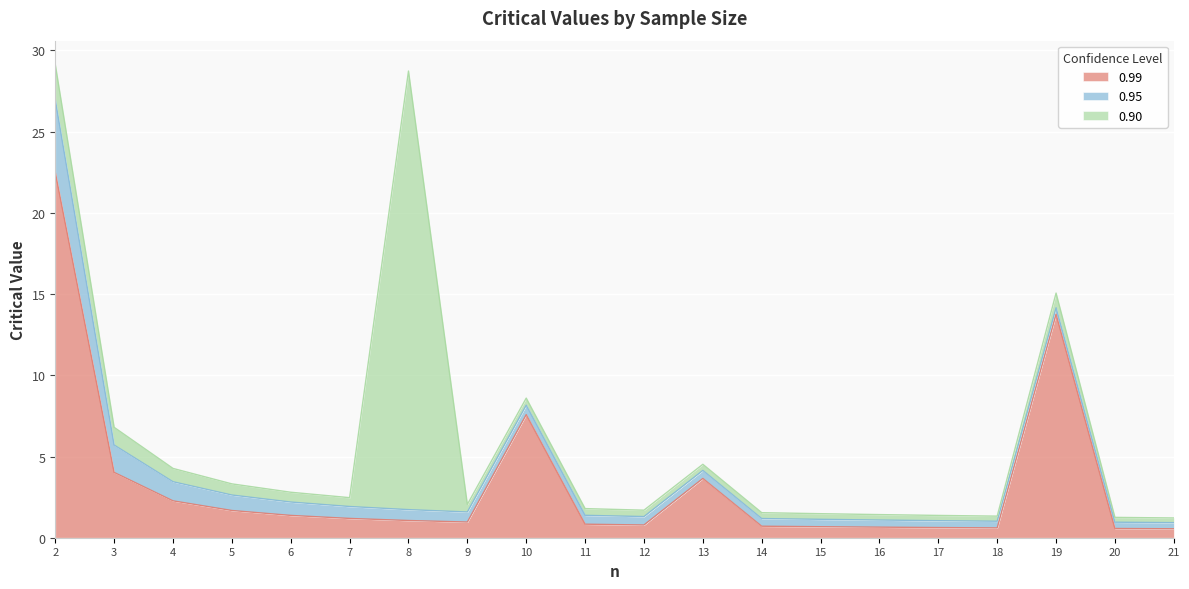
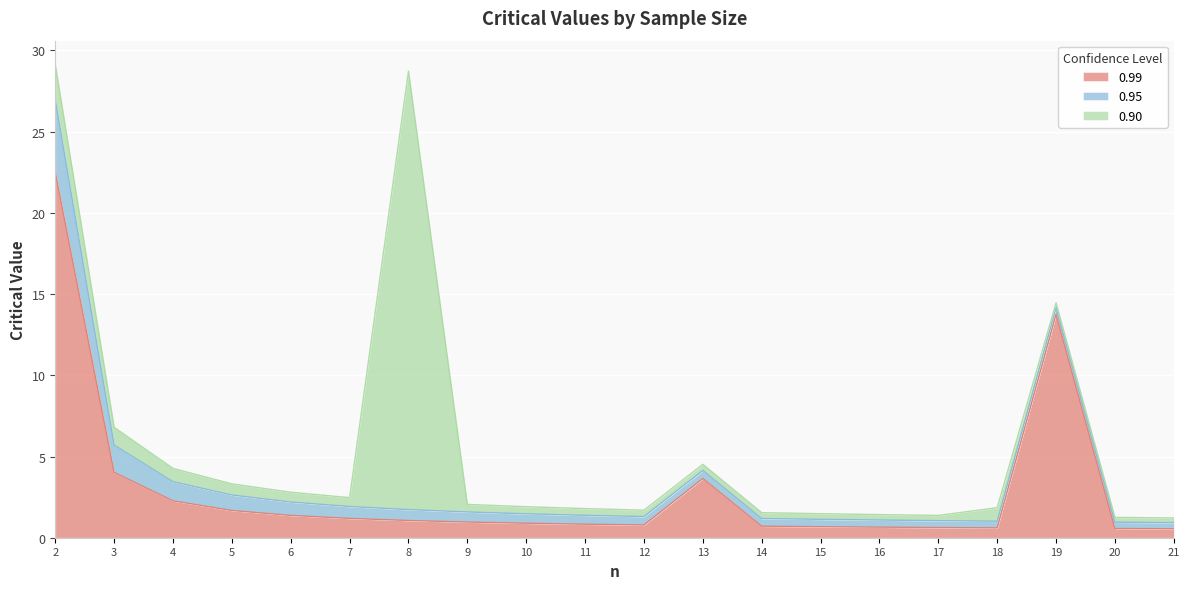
0.99, 10: 7.6 -> 0.9
0.90, 18: 0.3 -> 0.8
0.90, 19: 0.9 -> 0.3
